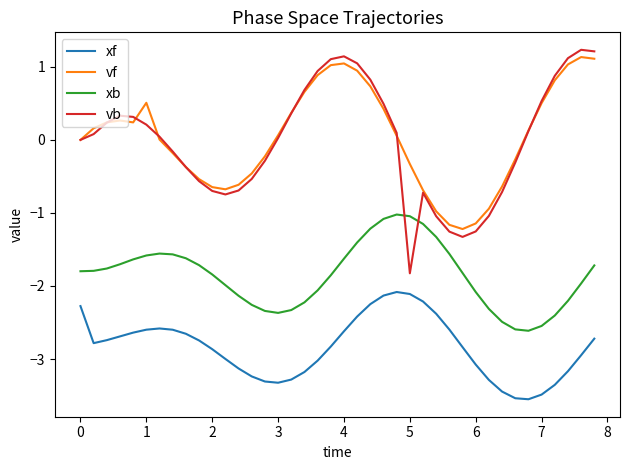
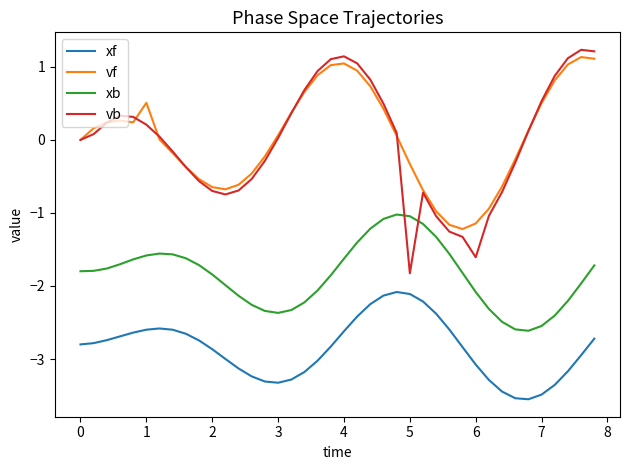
xf, 0: -2.3 -> -2.8
vb, 6: -1.3 -> -1.6
